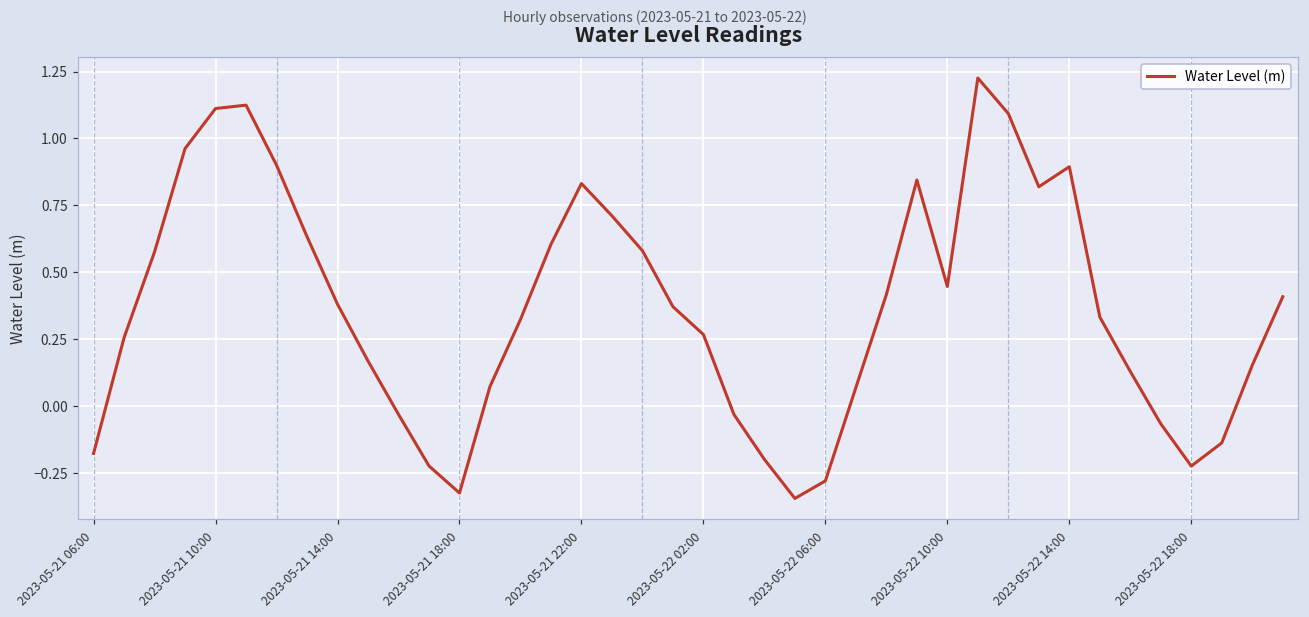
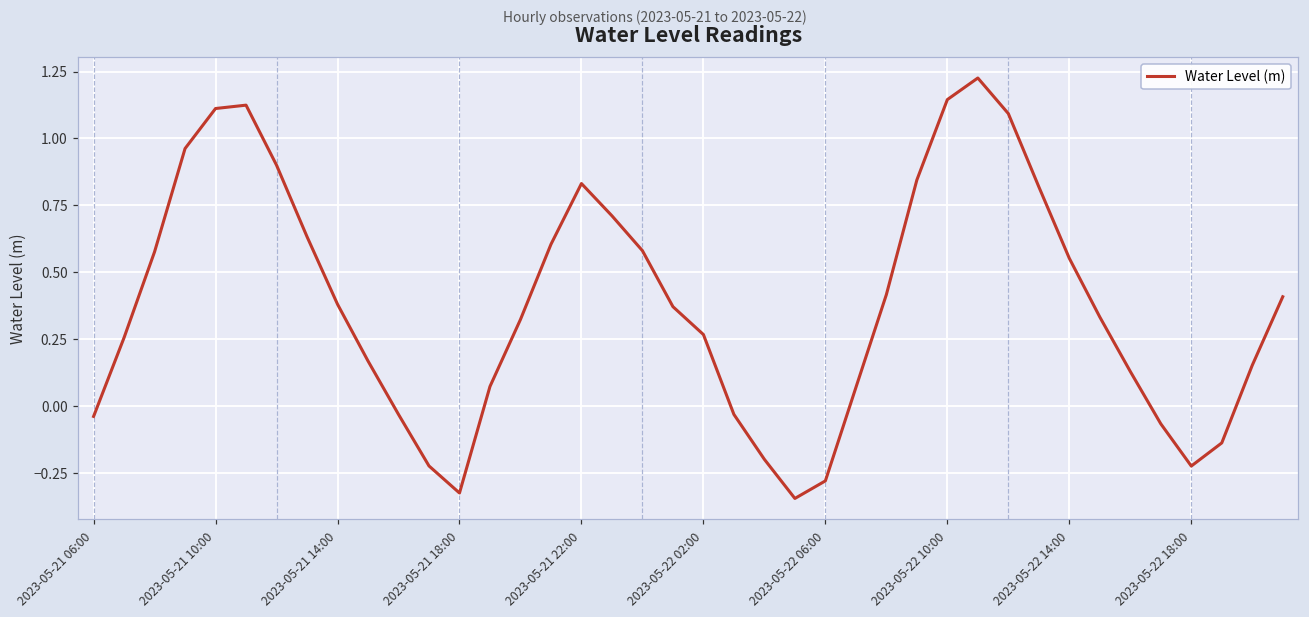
2023-05-21 06:00: -0.18 -> -0.04
2023-05-22 10:00: 0.45 -> 1.15
2023-05-22 14:00: 0.89 -> 0.55
